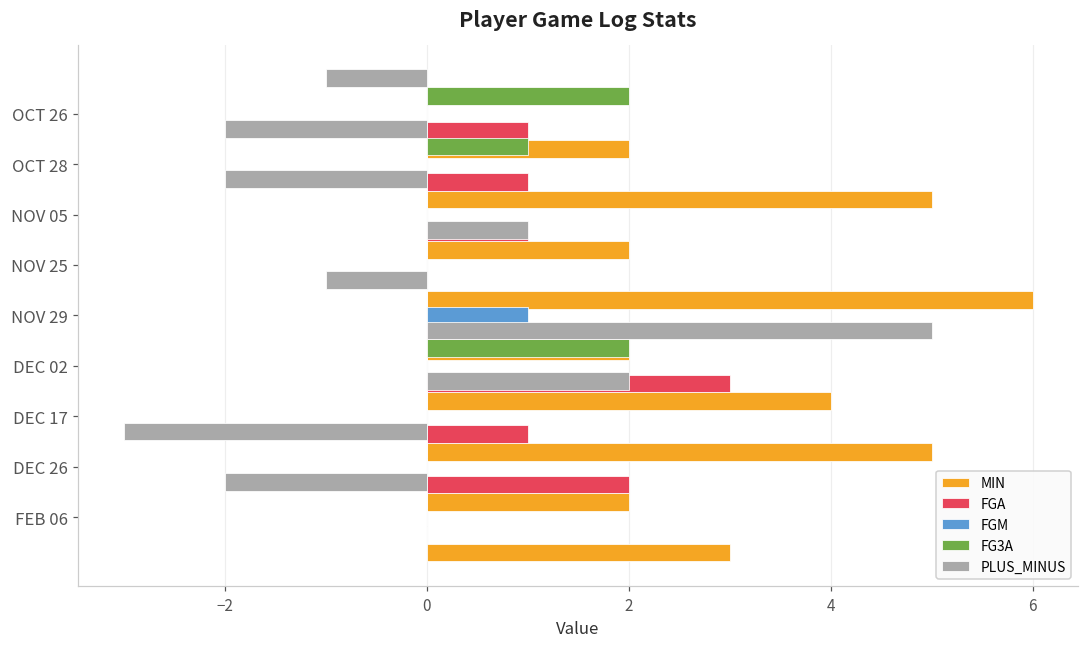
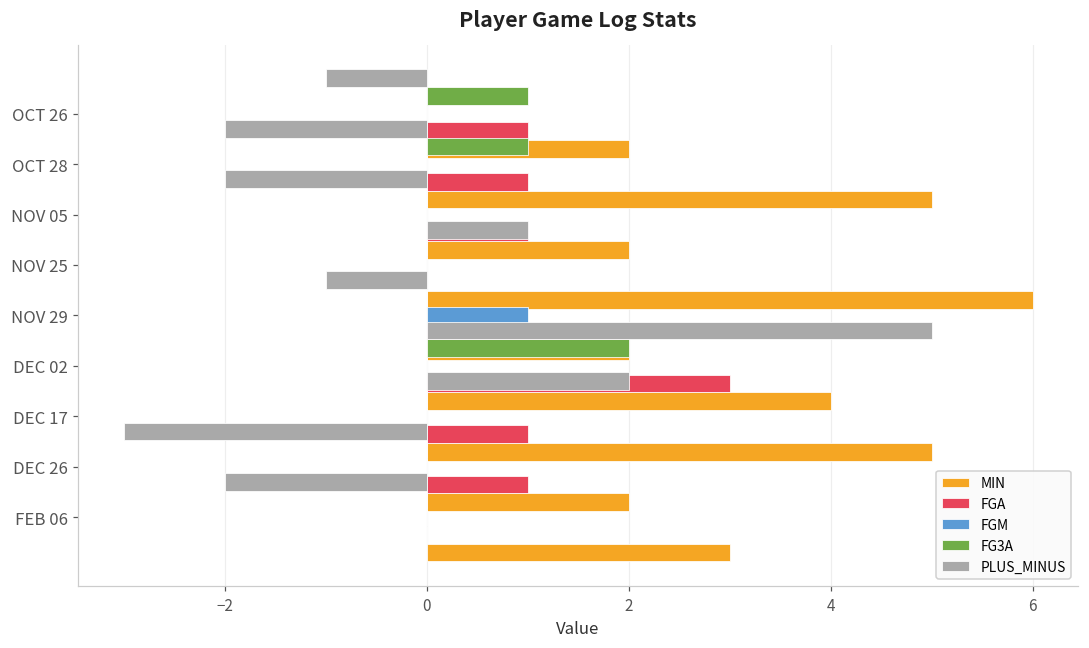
FG3A, OCT 26: 2 -> 1
FGA, DEC 26: 2 -> 1
